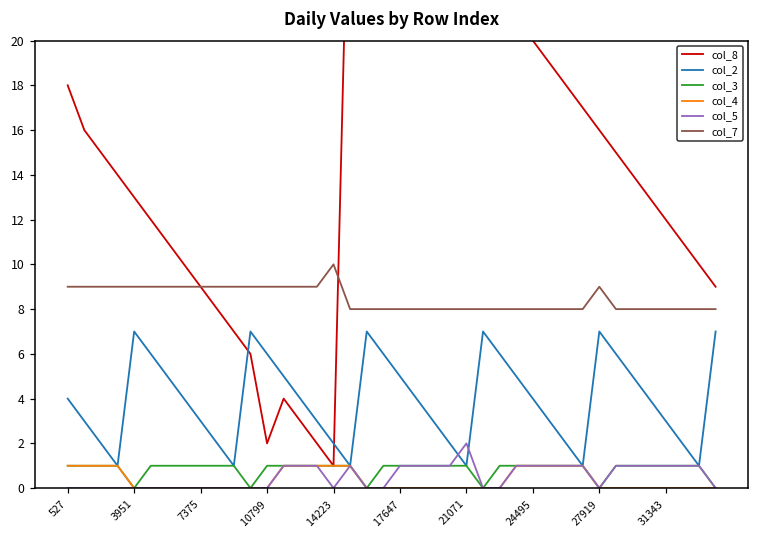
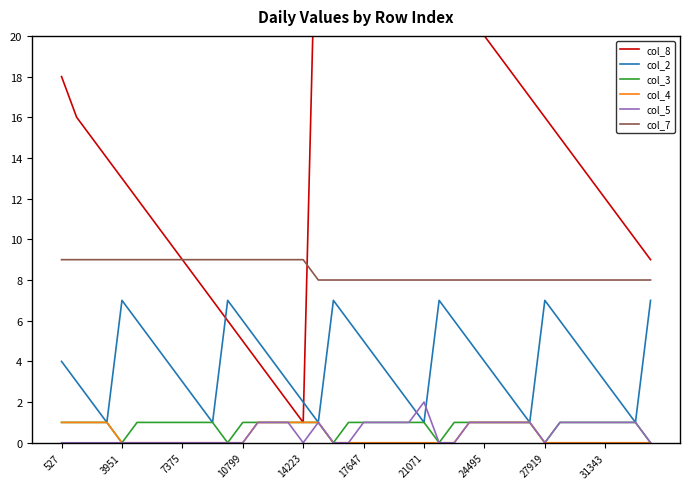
col_8, 10799: 2 -> 5
col_7, 14223: 10 -> 9
col_7, 27919: 9 -> 8
